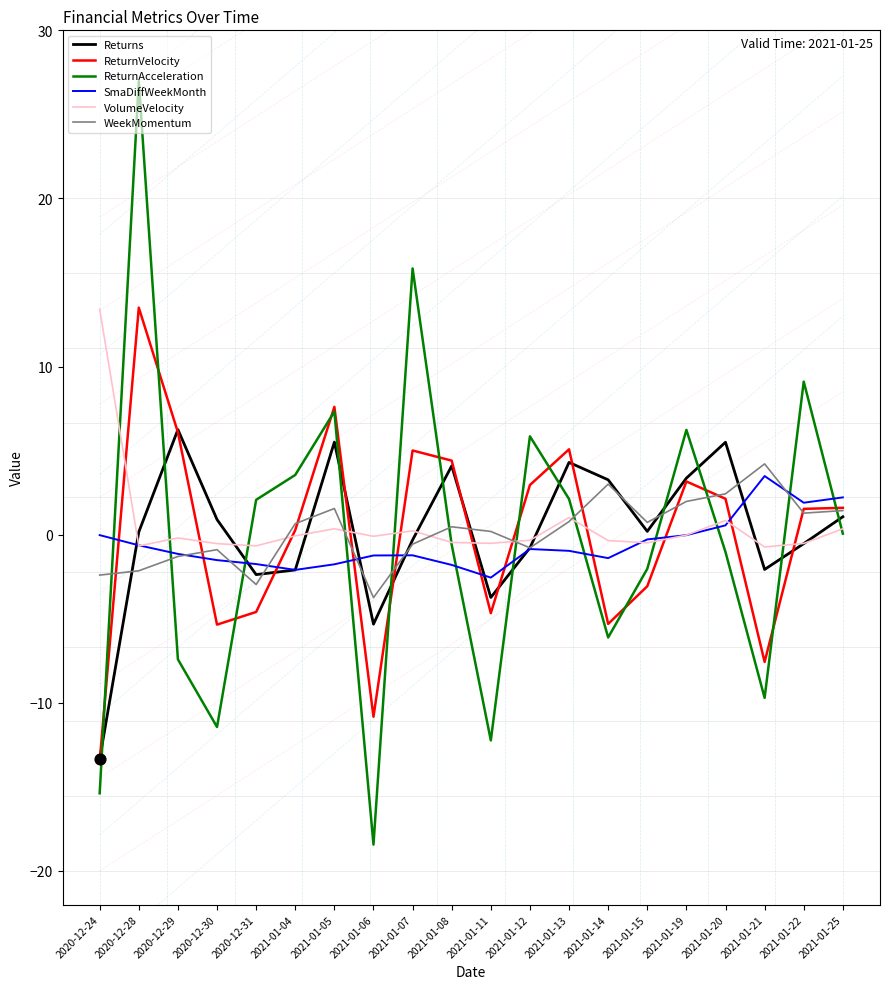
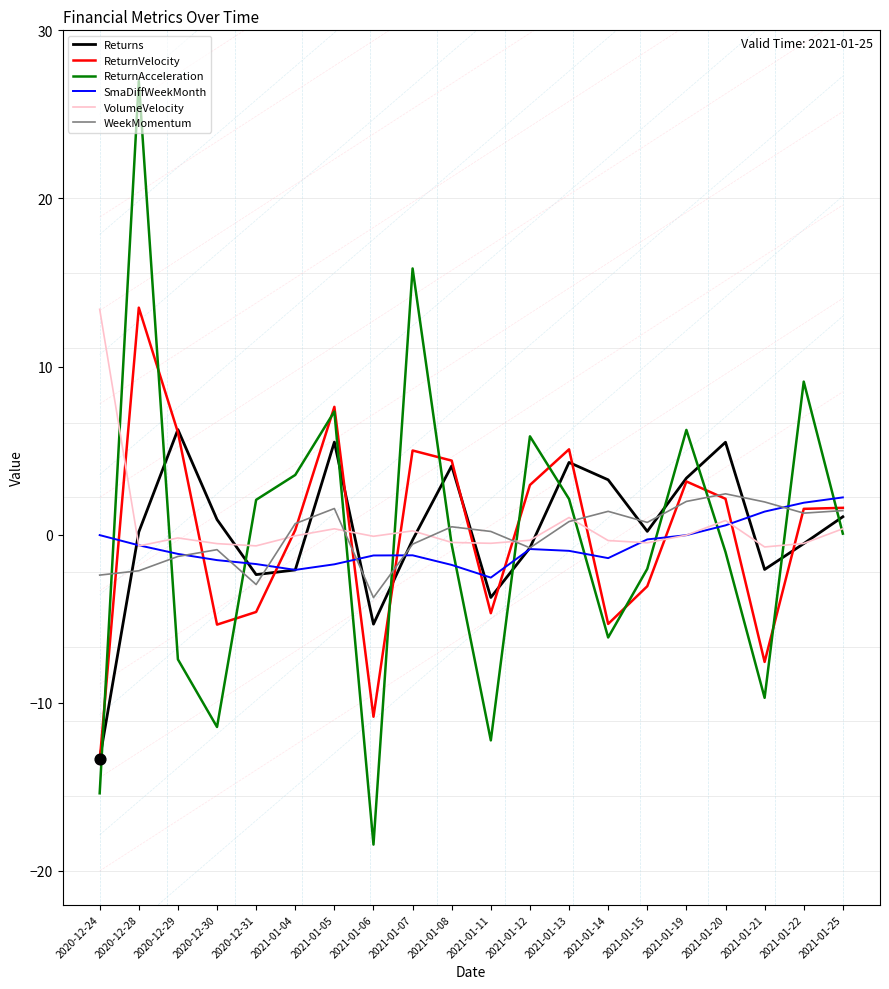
WeekMomentum, 2021-01-14: 3.0 -> 1.4
SmaDiffWeekMonth, 2021-01-21: 3.5 -> 1.4
WeekMomentum, 2021-01-21: 4.2 -> 1.9
